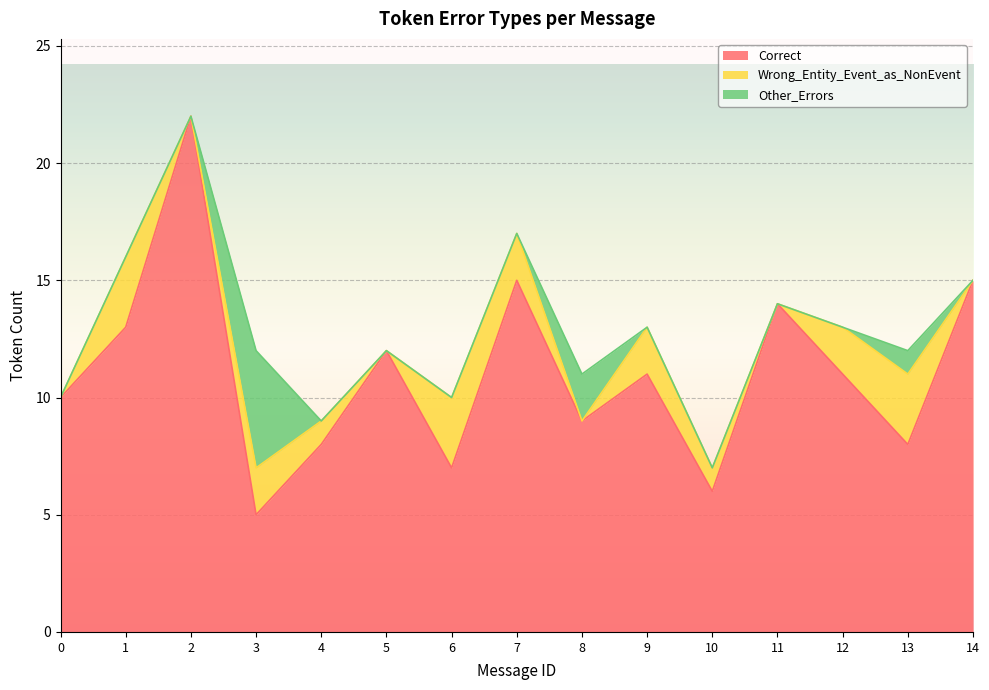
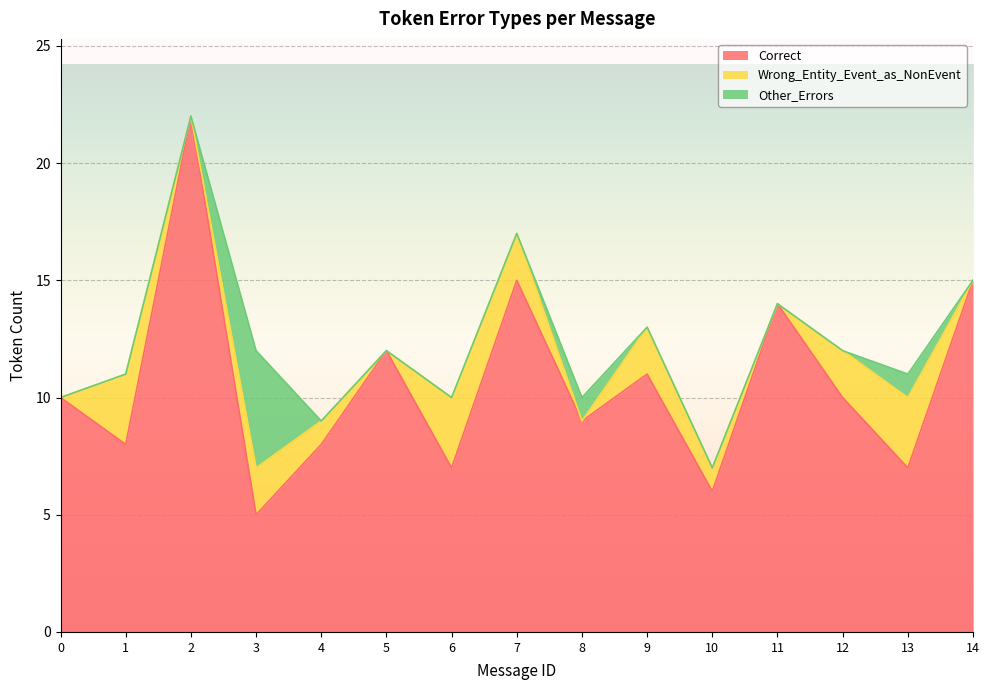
Correct, 1: 13 -> 8
Other_Errors, 8: 2 -> 1
Correct, 12: 11 -> 10
Correct, 13: 8 -> 7
